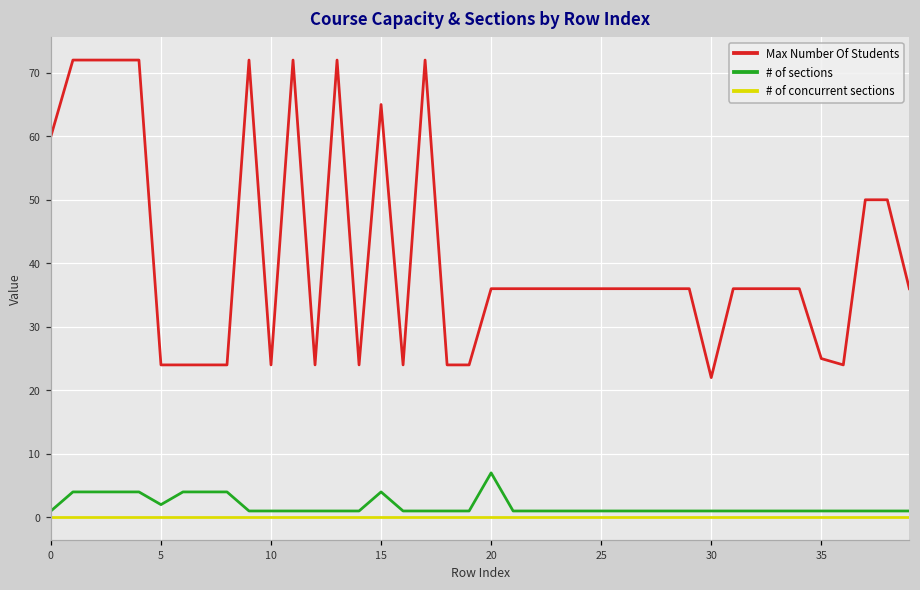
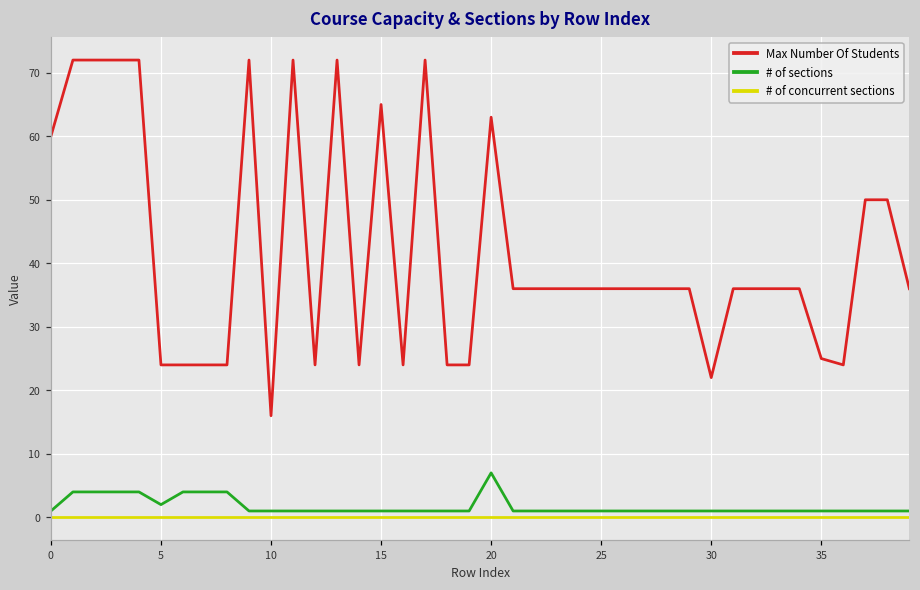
Max Number Of Students, 10: 24 -> 16
# of sections, 15: 4 -> 1
Max Number Of Students, 20: 36 -> 63
